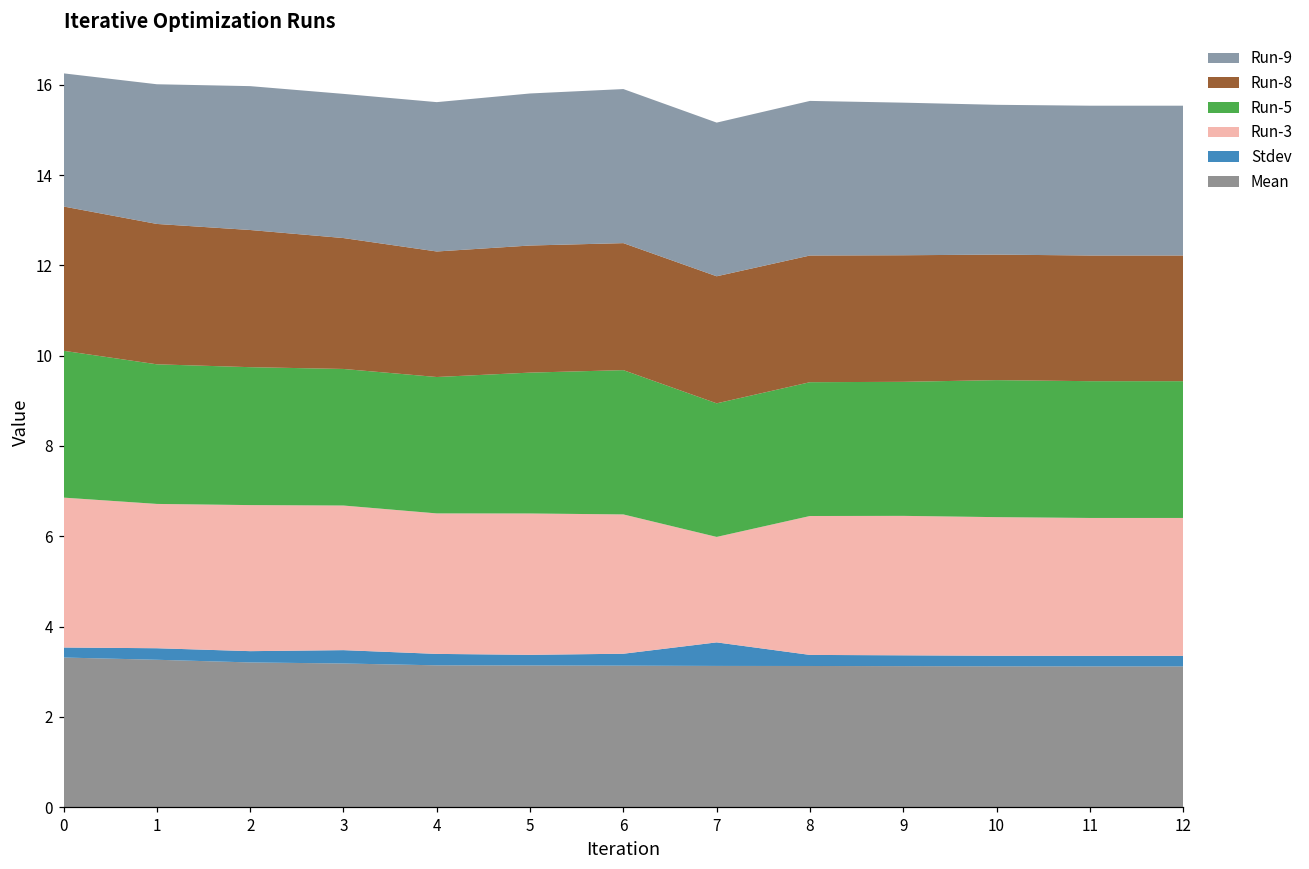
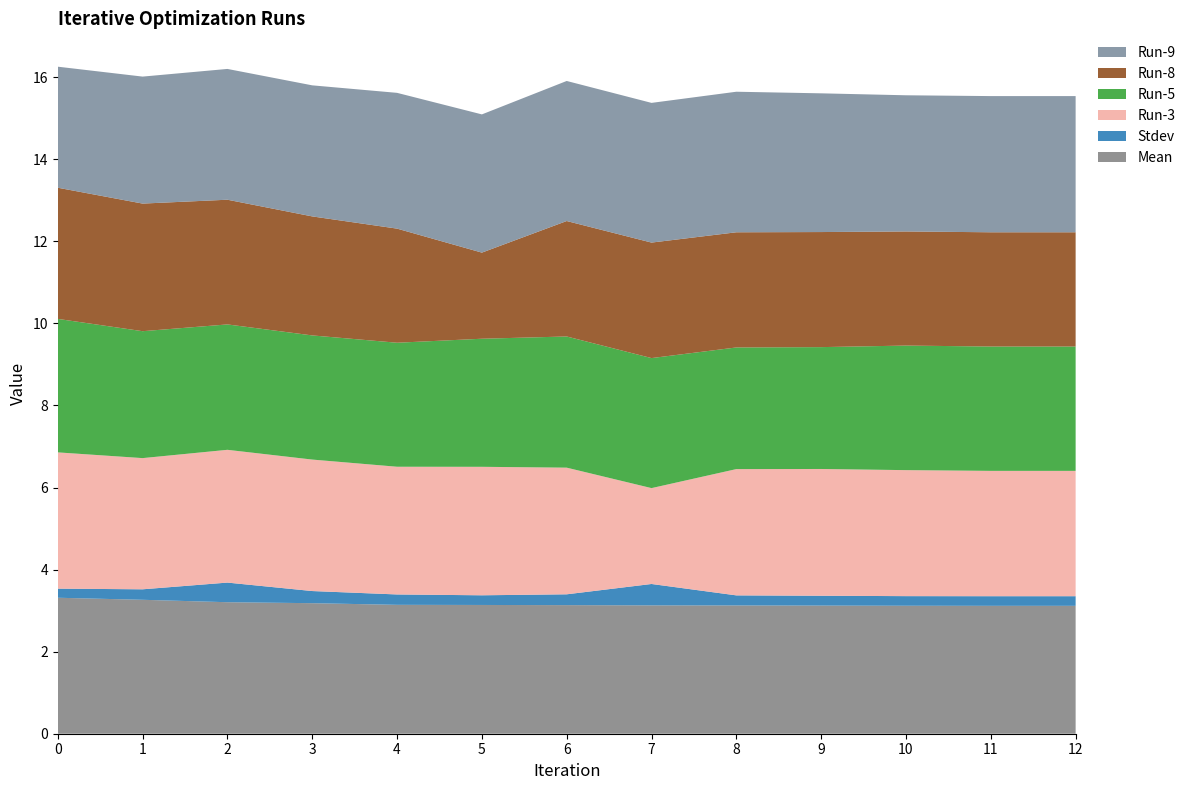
Stdev, 2: 0.2 -> 0.5
Run-8, 5: 2.8 -> 2.1
Run-5, 7: 3.0 -> 3.2
